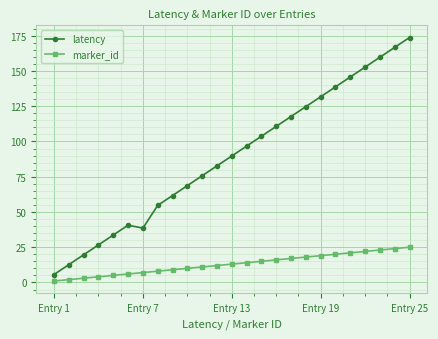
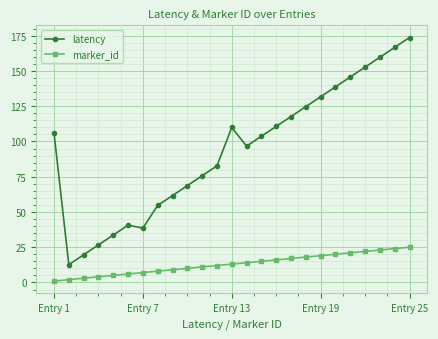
latency, Entry 1: 6 -> 106
latency, Entry 13: 90 -> 110
